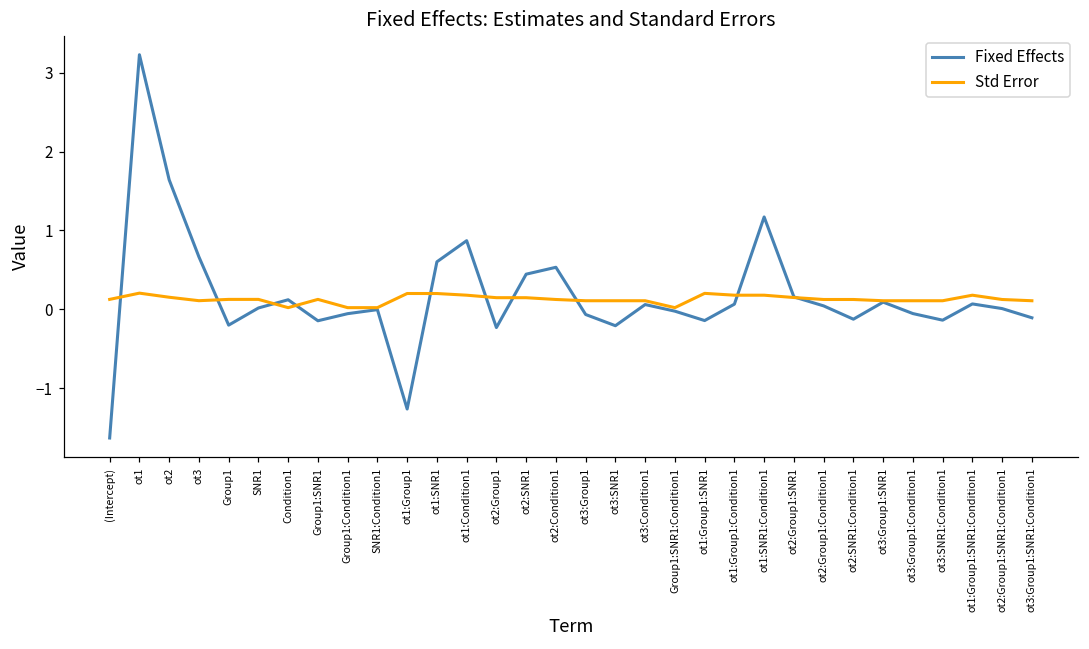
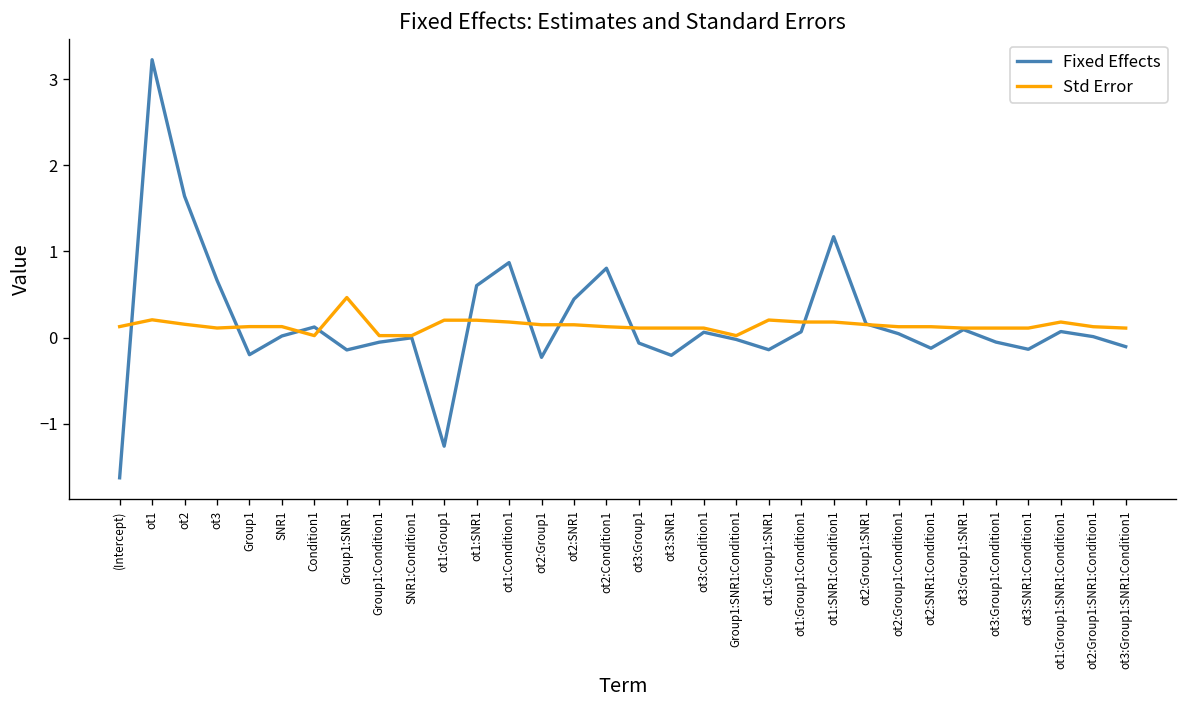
Std Error, Group1:SNR1: 0.1 -> 0.5
Fixed Effects, ot2:Condition1: 0.5 -> 0.8
